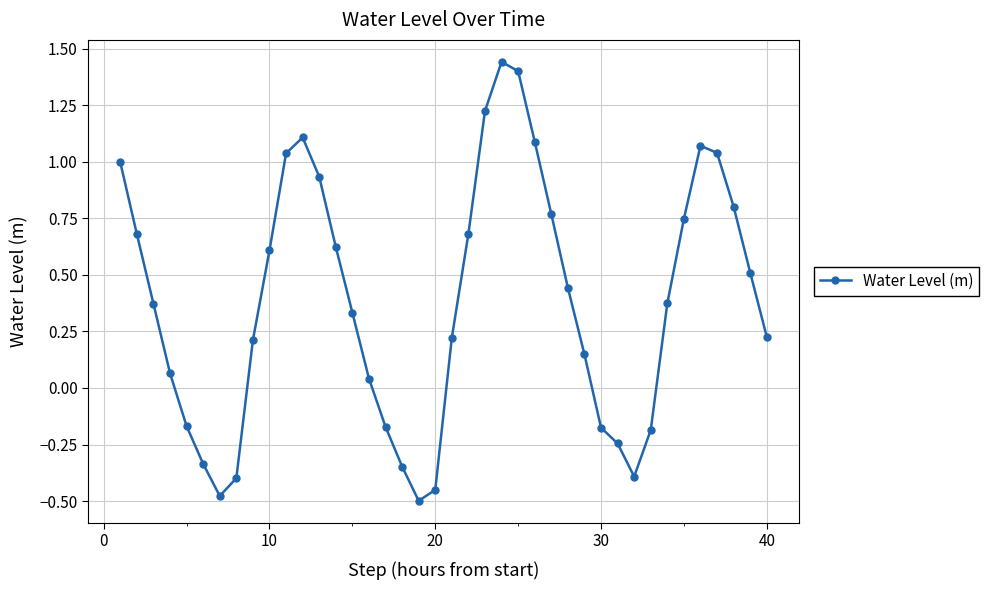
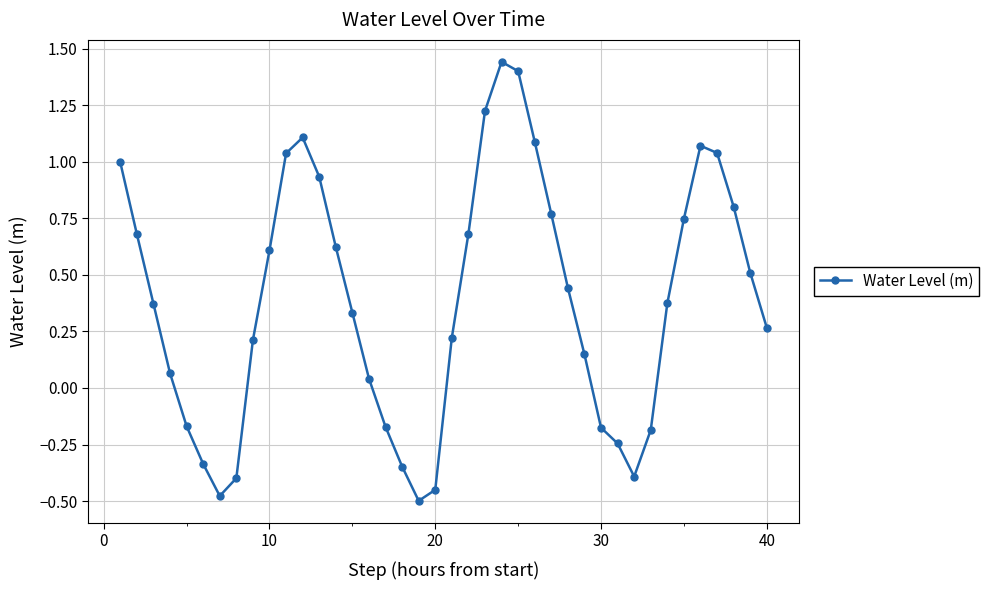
40: 0.23 -> 0.27
